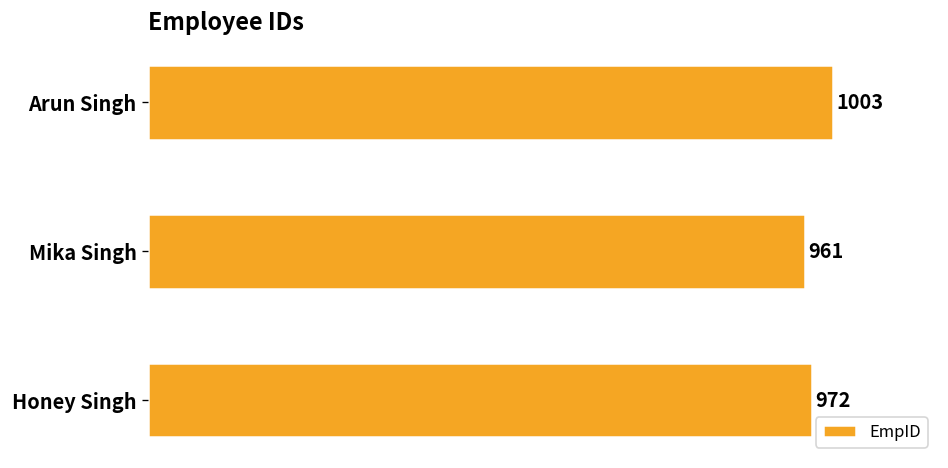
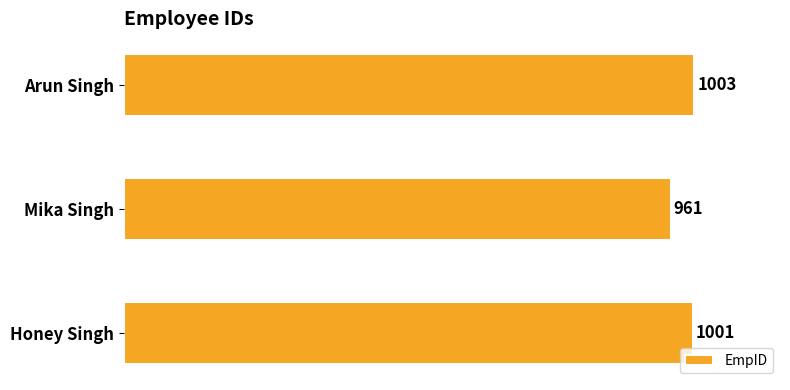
Honey Singh: 972 -> 1001
